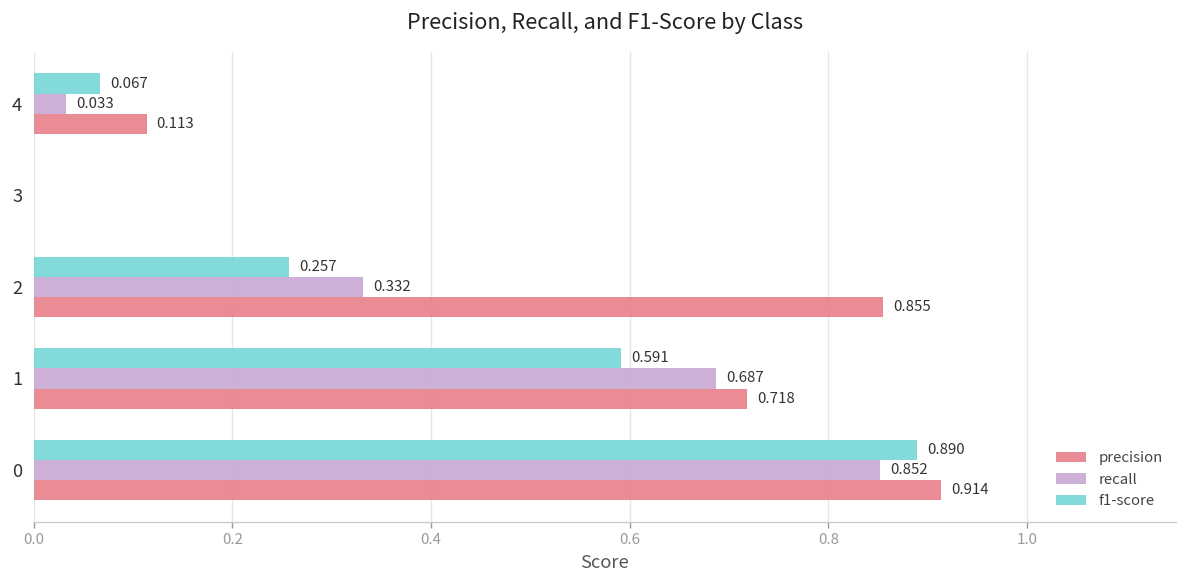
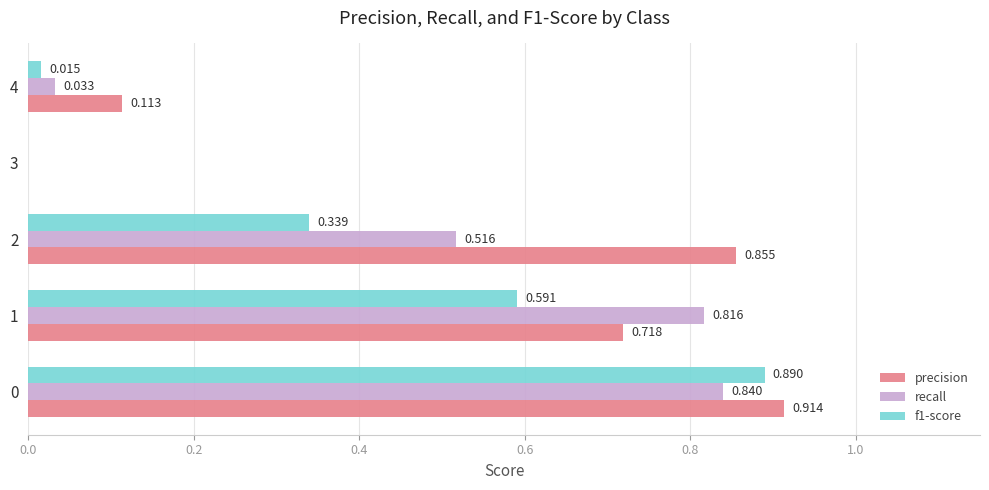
f1-score, 4: 0.067 -> 0.015
f1-score, 2: 0.257 -> 0.339
recall, 2: 0.332 -> 0.516
recall, 1: 0.687 -> 0.816
recall, 0: 0.852 -> 0.840
